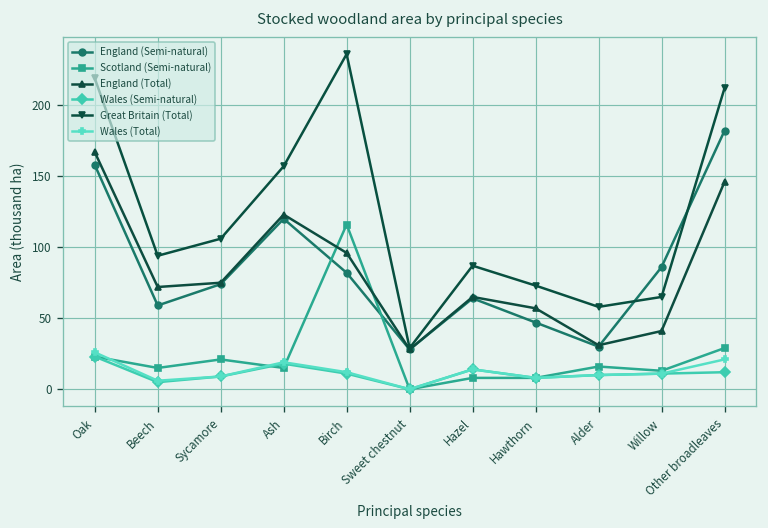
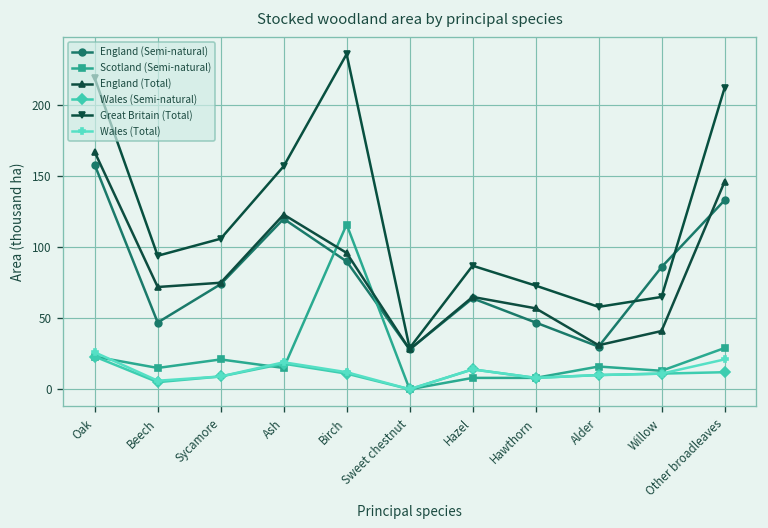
England (Semi-natural), Beech: 59 -> 47
England (Semi-natural), Birch: 82 -> 90
England (Semi-natural), Other broadleaves: 182 -> 133
